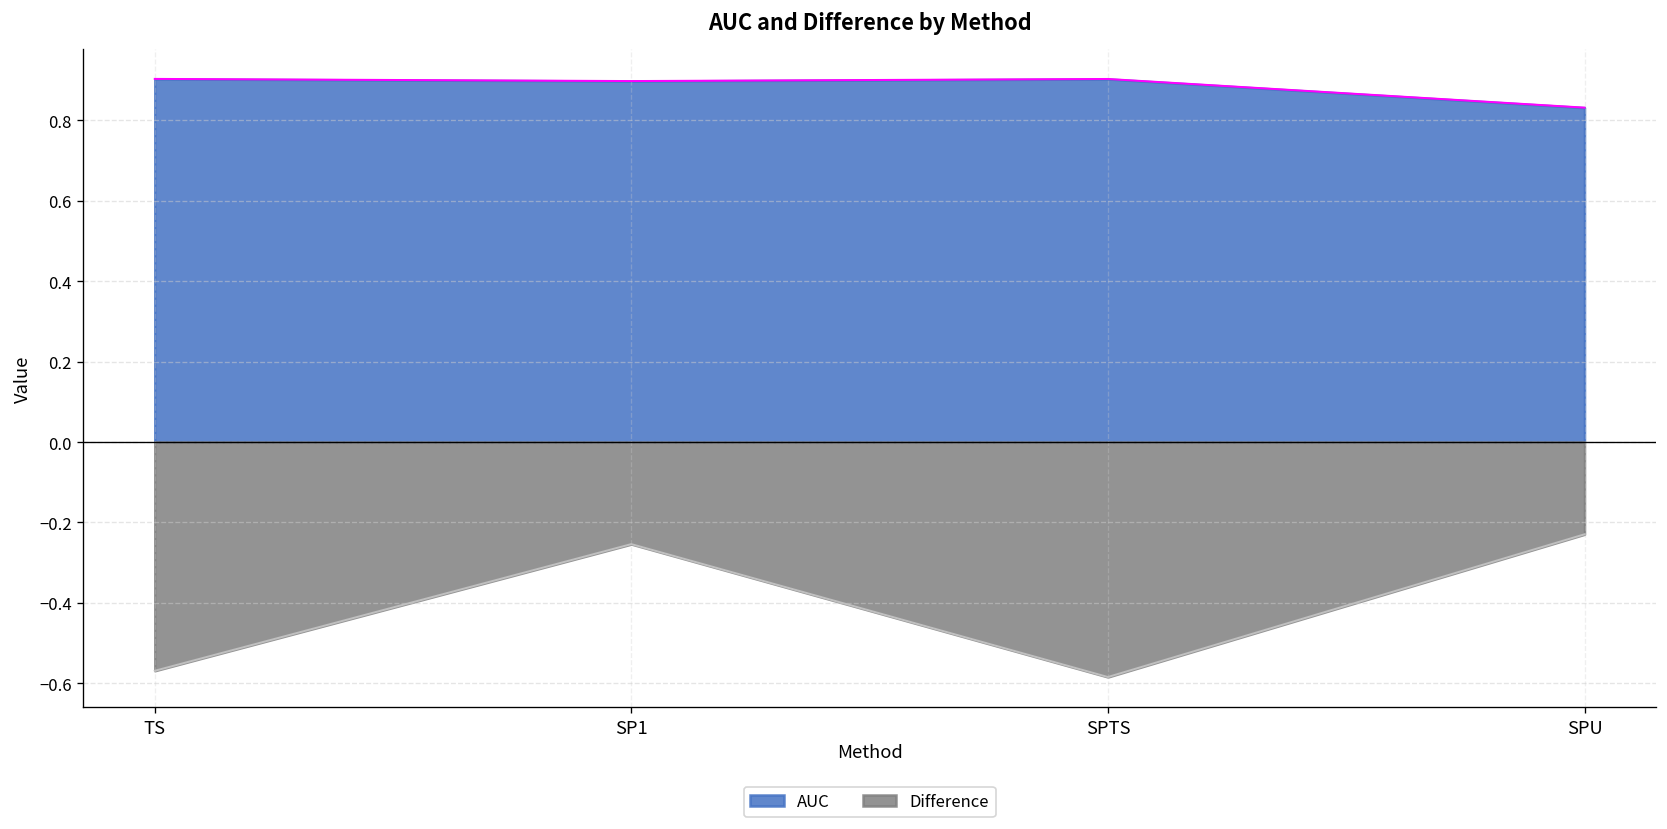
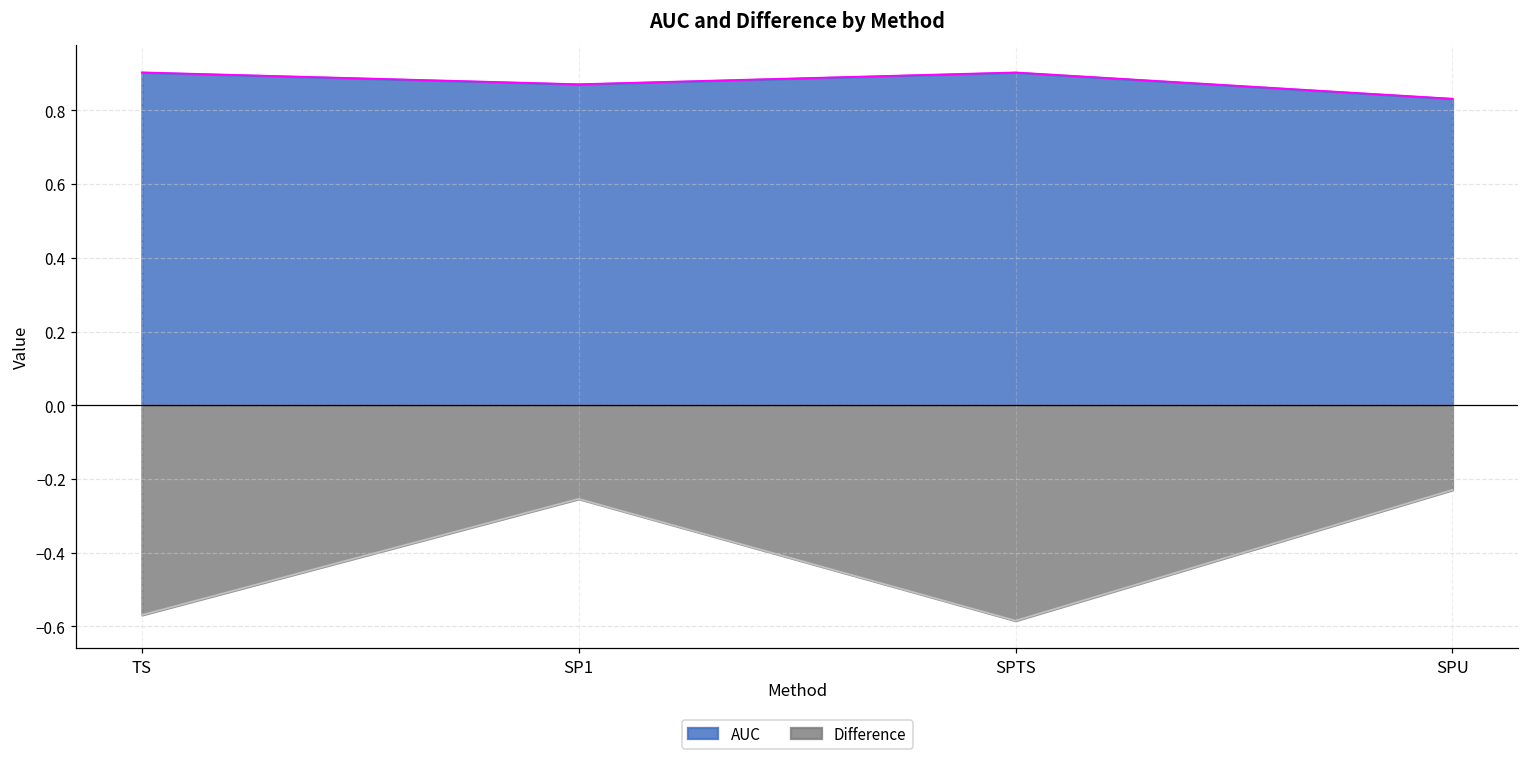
AUC, SP1: 0.90 -> 0.87
